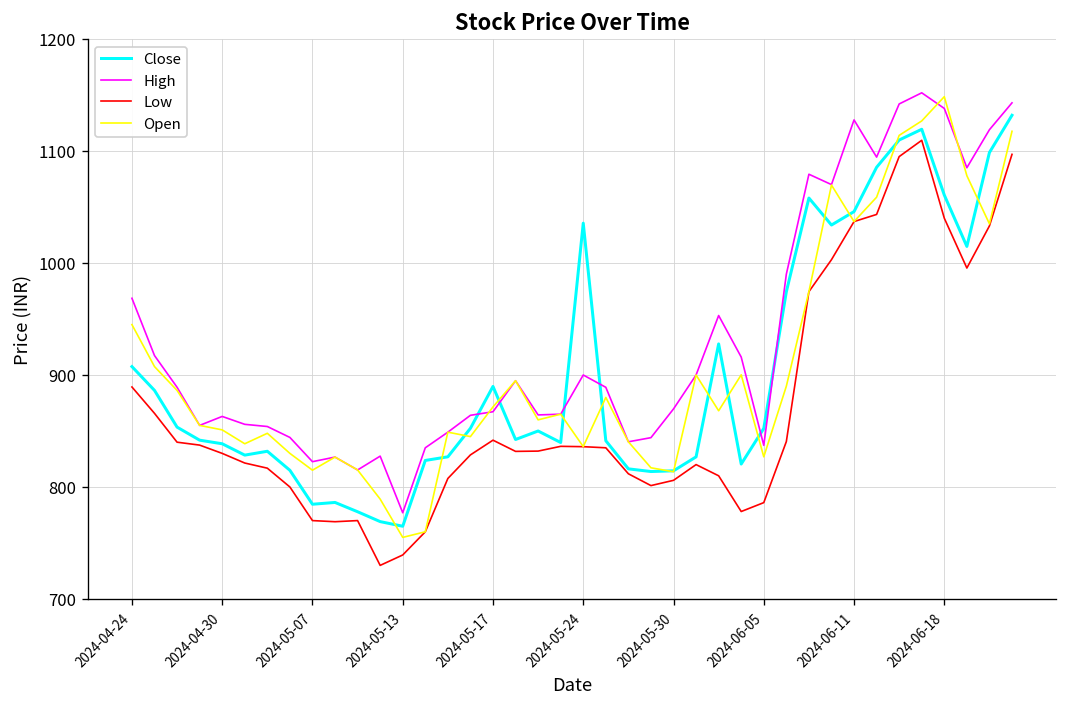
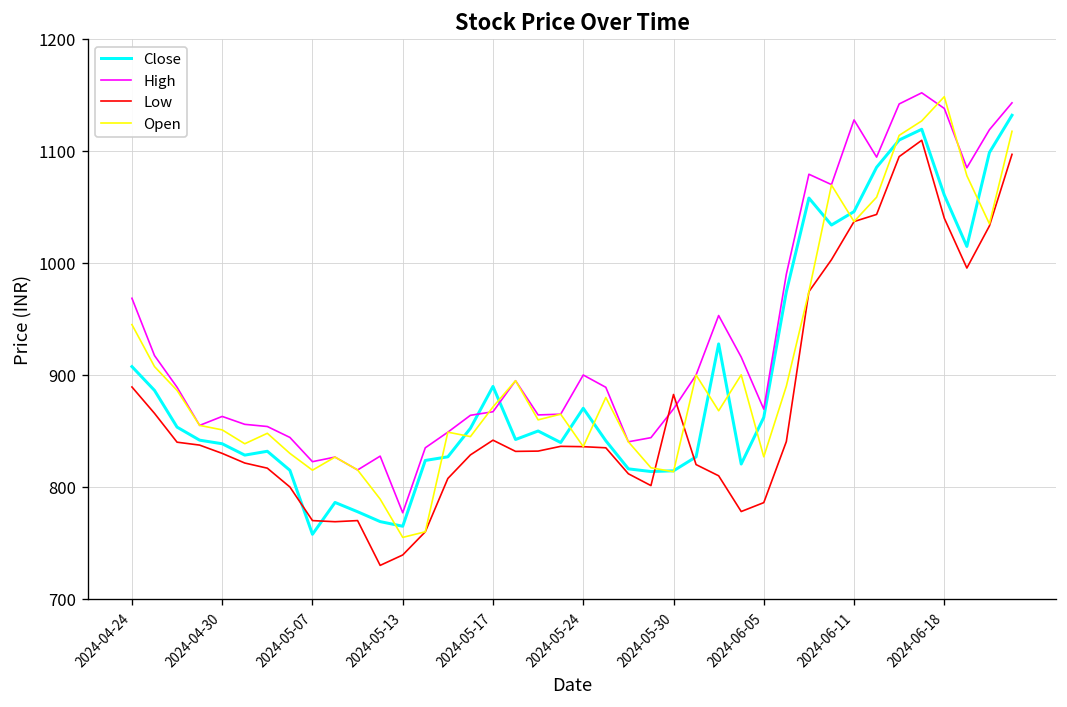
Close, 2024-05-07: 780 -> 760
Close, 2024-05-24: 1040 -> 870
Low, 2024-05-30: 810 -> 880
Close, 2024-06-05: 850 -> 860
High, 2024-06-05: 840 -> 870
